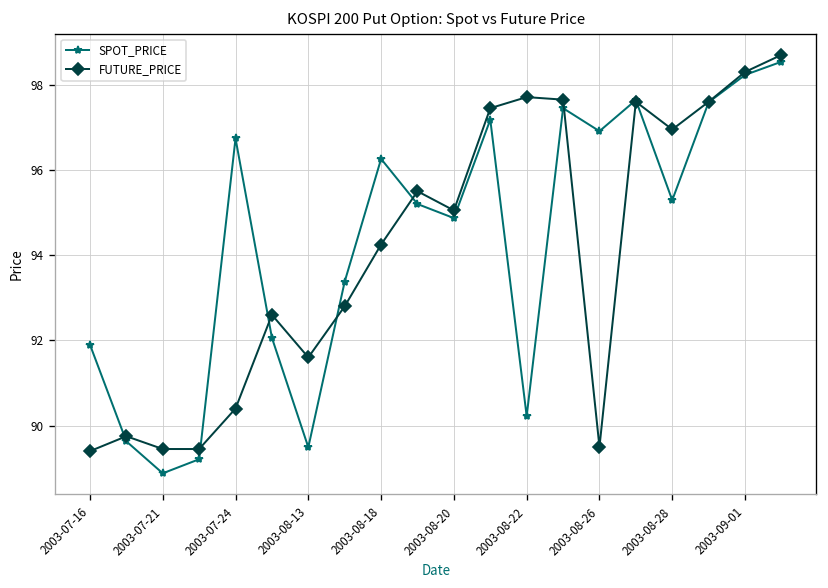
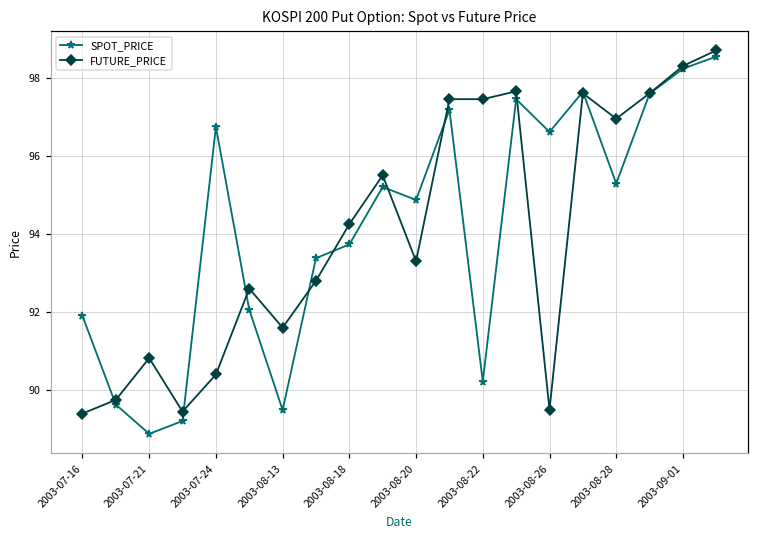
FUTURE_PRICE, 2003-07-21: 89.5 -> 90.8
SPOT_PRICE, 2003-08-18: 96.3 -> 93.7
FUTURE_PRICE, 2003-08-20: 95.1 -> 93.3
FUTURE_PRICE, 2003-08-22: 97.7 -> 97.5
SPOT_PRICE, 2003-08-26: 96.9 -> 96.6
